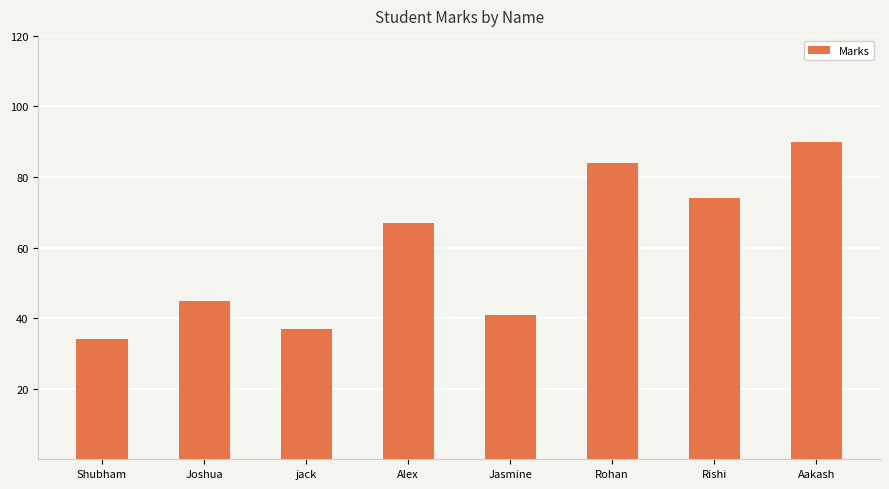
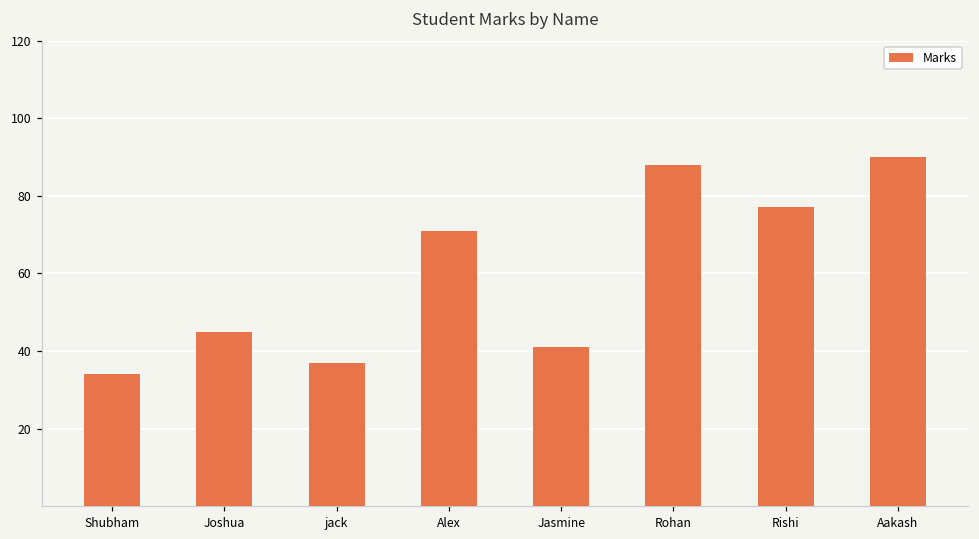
Alex: 67 -> 71
Rohan: 84 -> 88
Rishi: 74 -> 77
